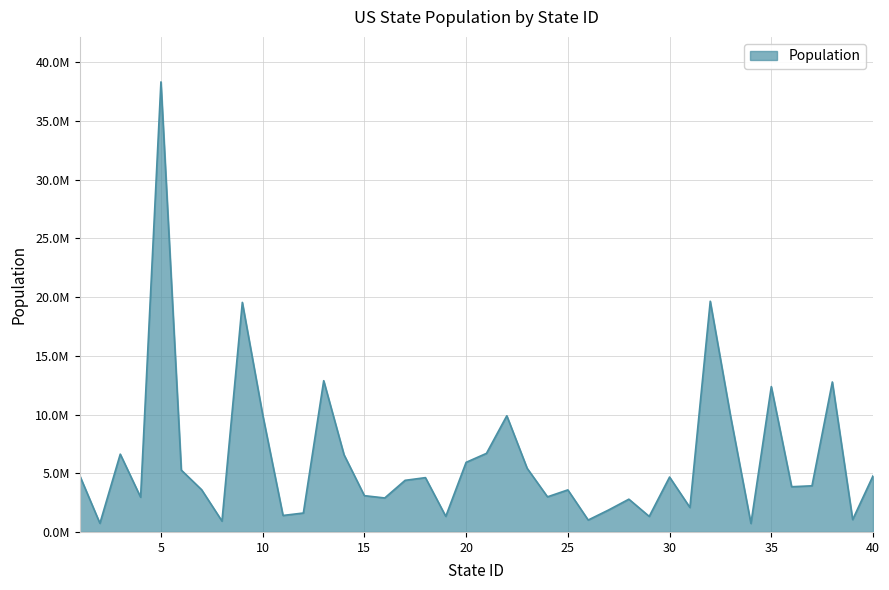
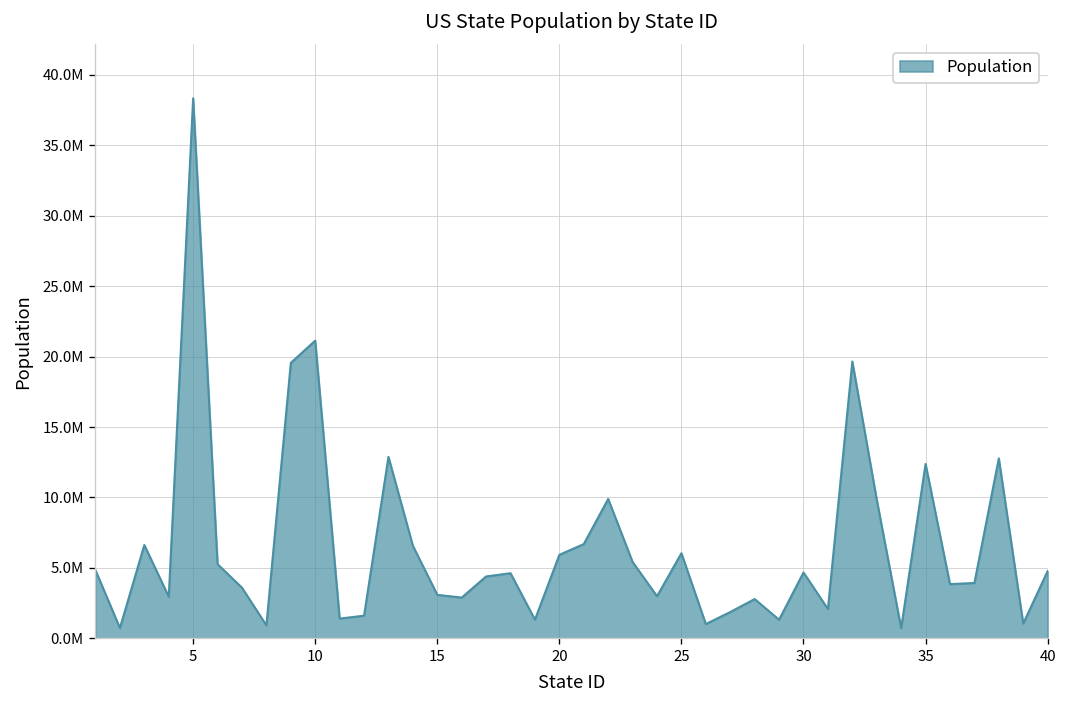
10: 10000000 -> 21100000
25: 3600000 -> 6000000
